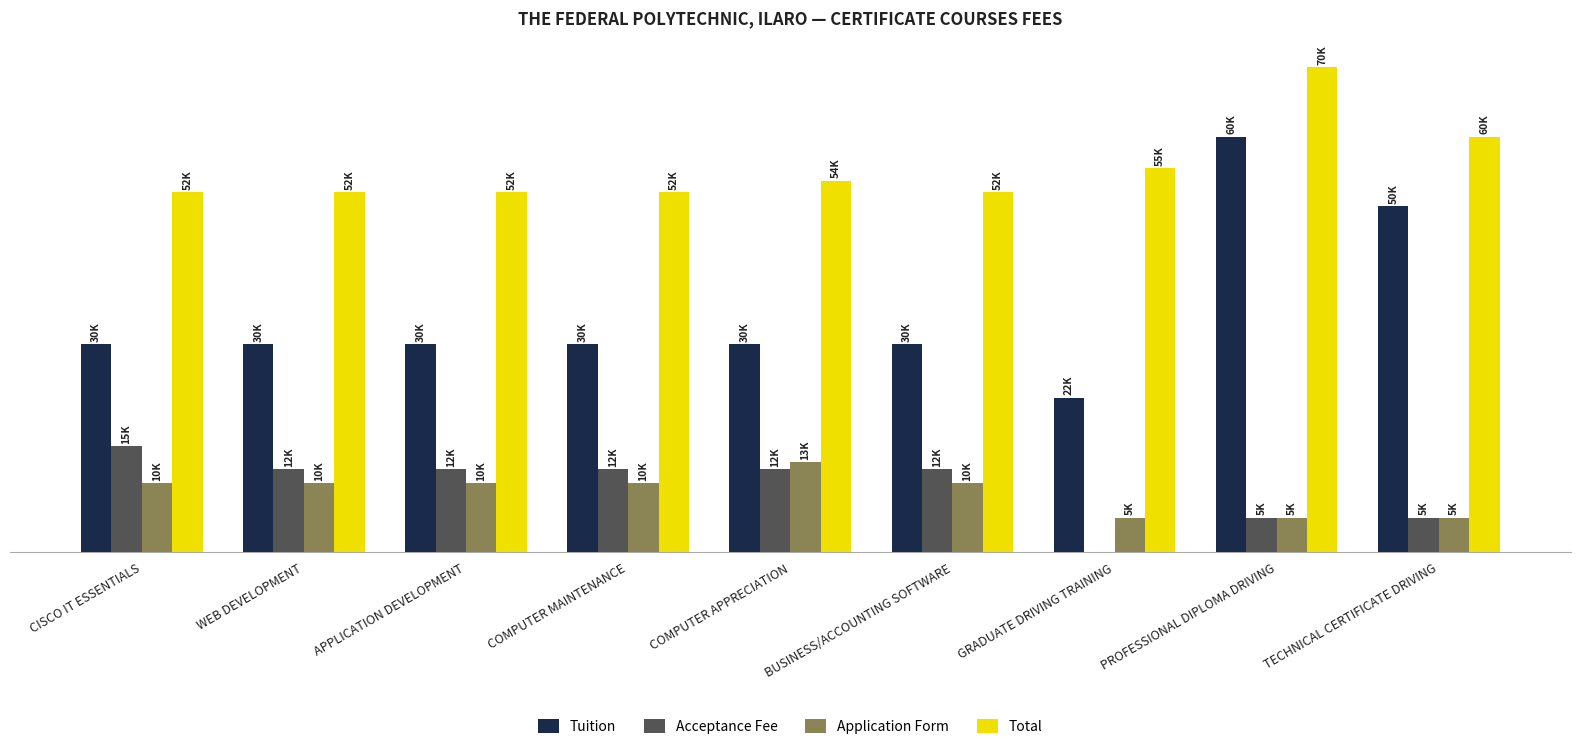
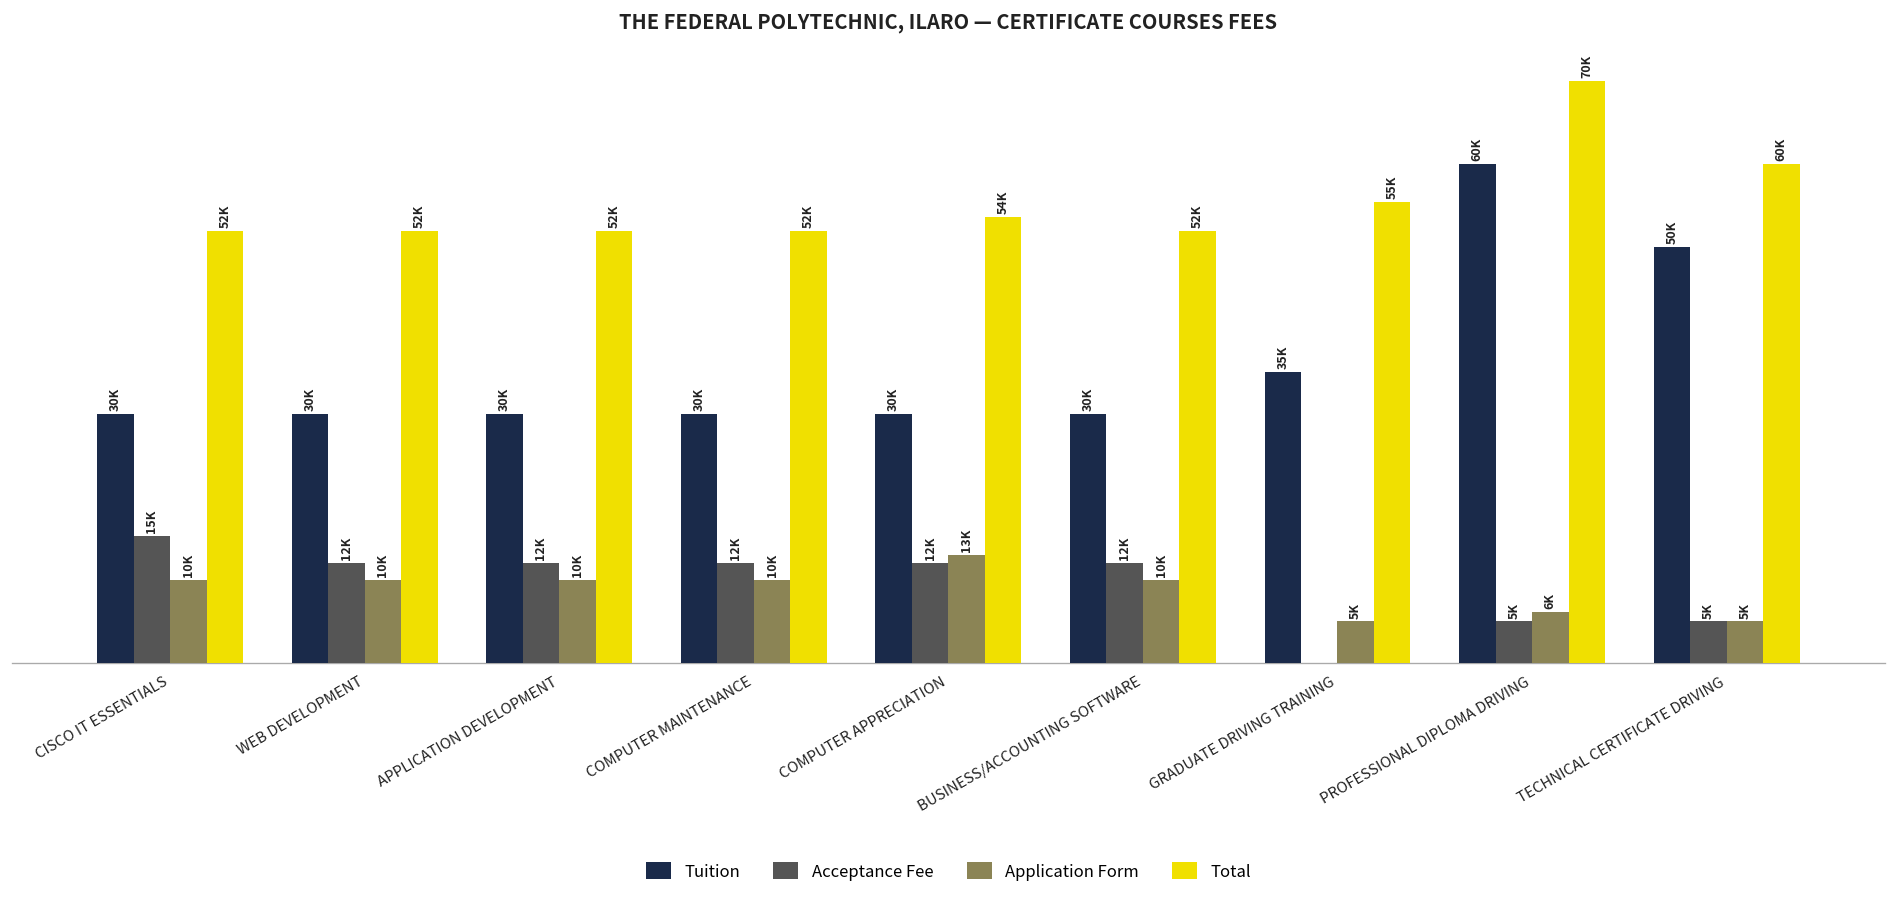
Tuition, GRADUATE DRIVING TRAINING: 22K -> 35K
Application Form, PROFESSIONAL DIPLOMA DRIVING: 5K -> 6K
